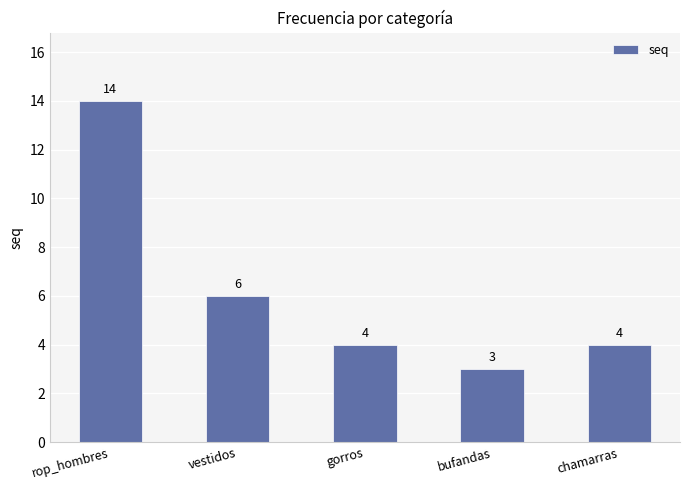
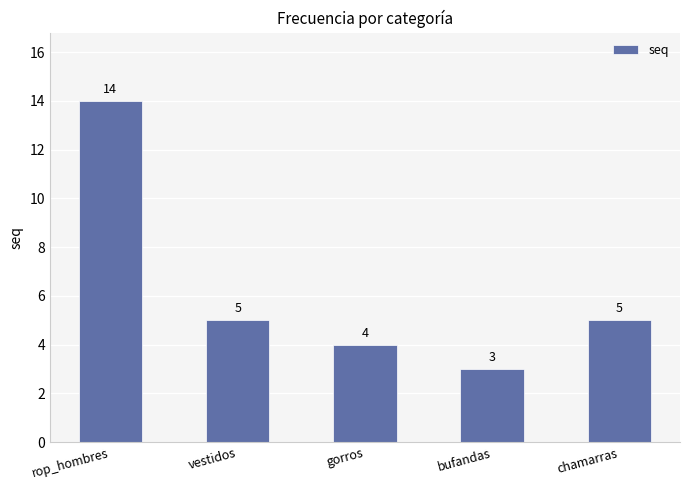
vestidos: 6 -> 5
chamarras: 4 -> 5
